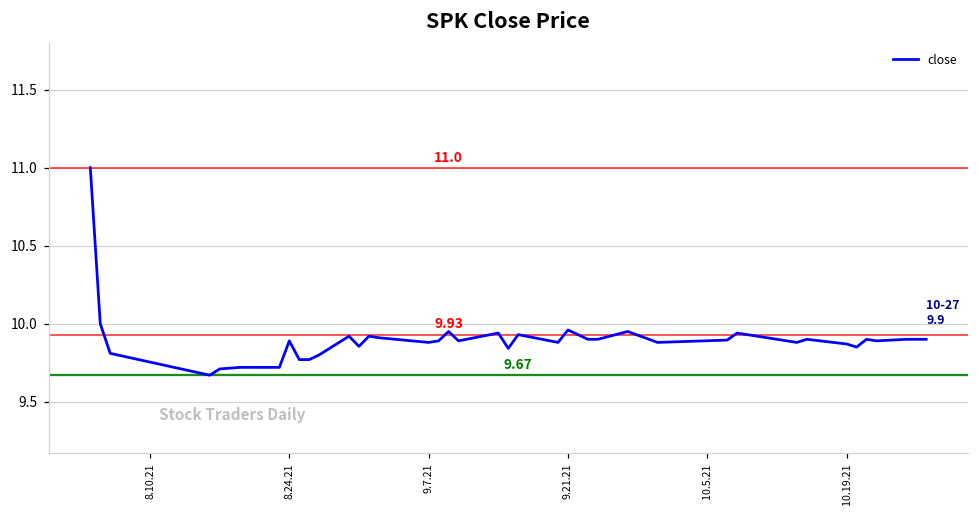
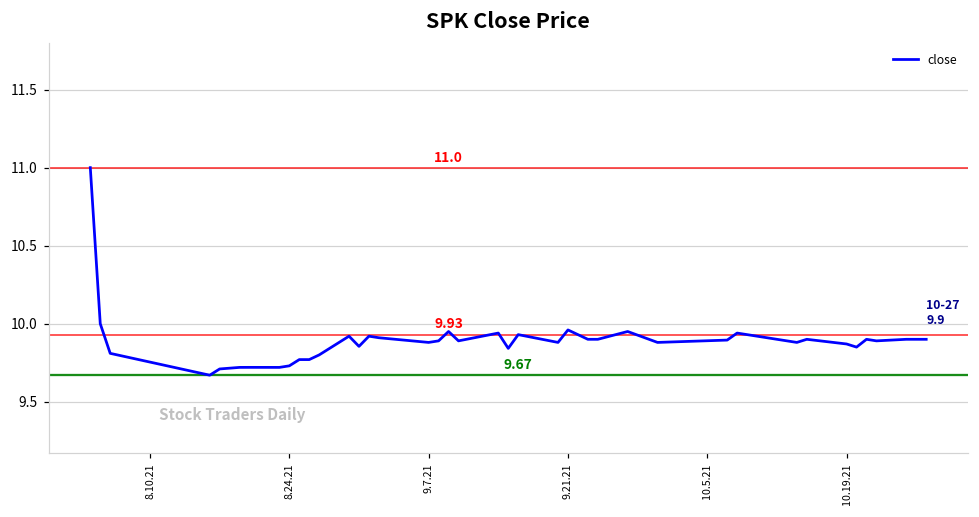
8.24.21: 9.89 -> 9.73
